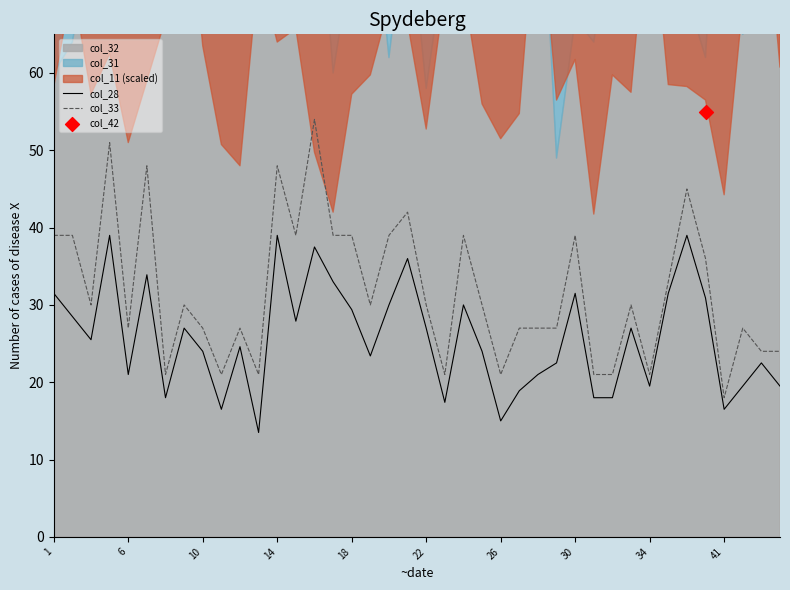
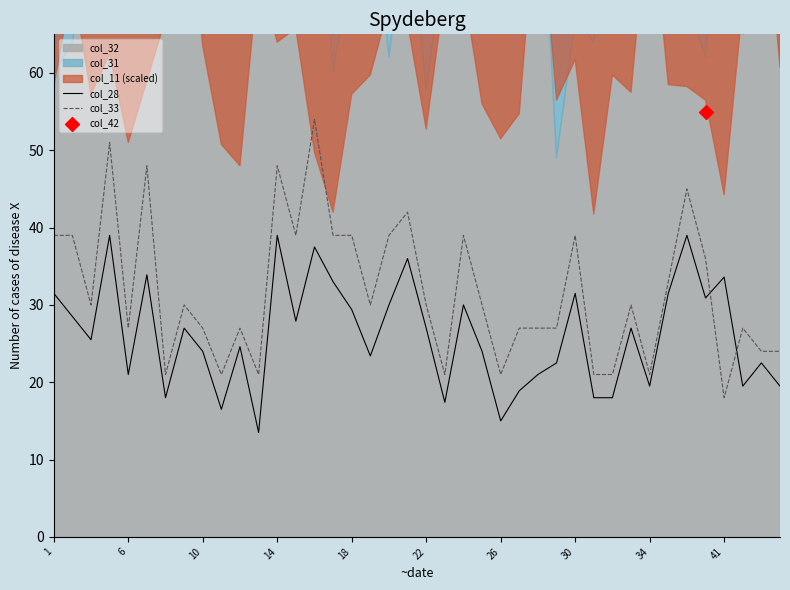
col_28, 41: 17 -> 34
